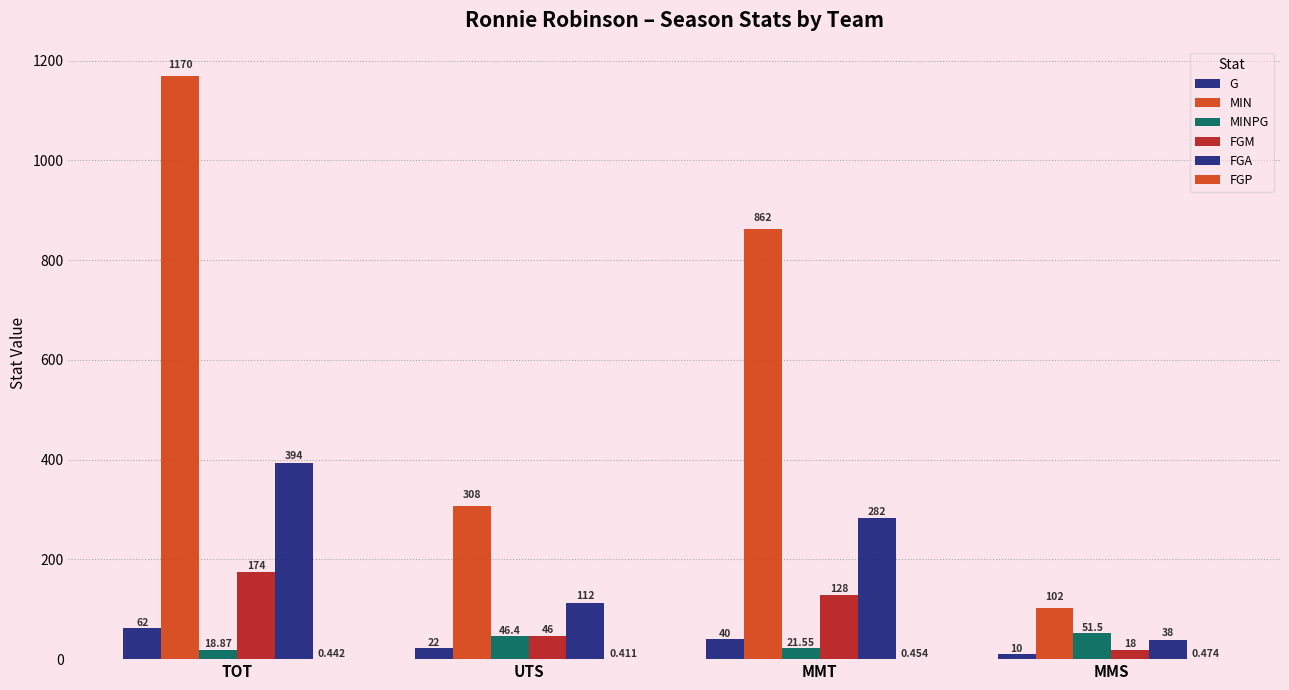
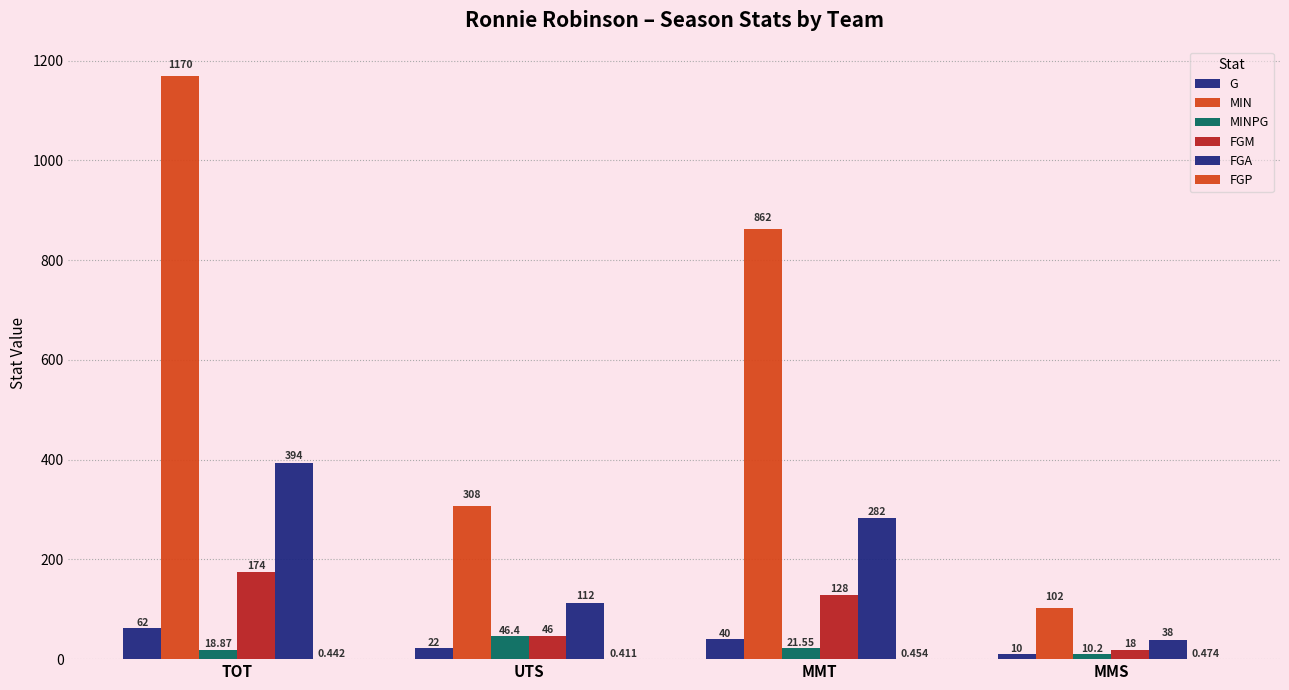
MINPG, MMS: 51.5 -> 10.2
